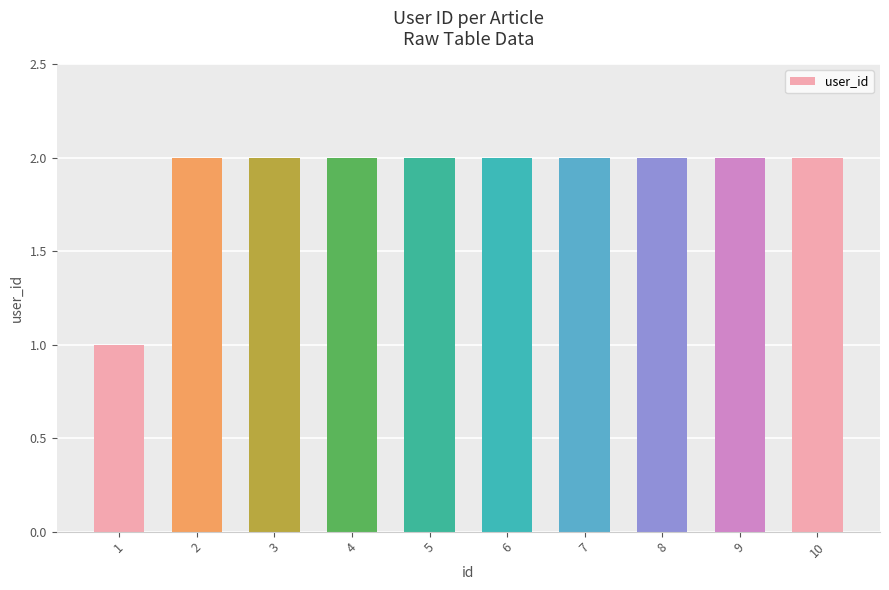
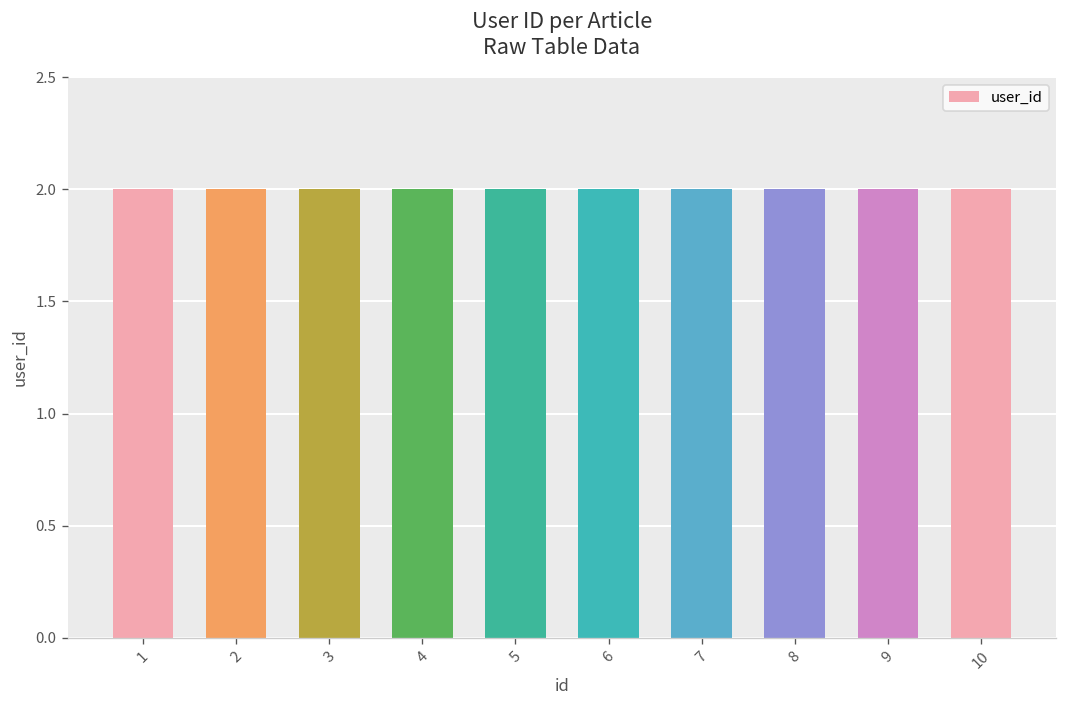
1: 1 -> 2
